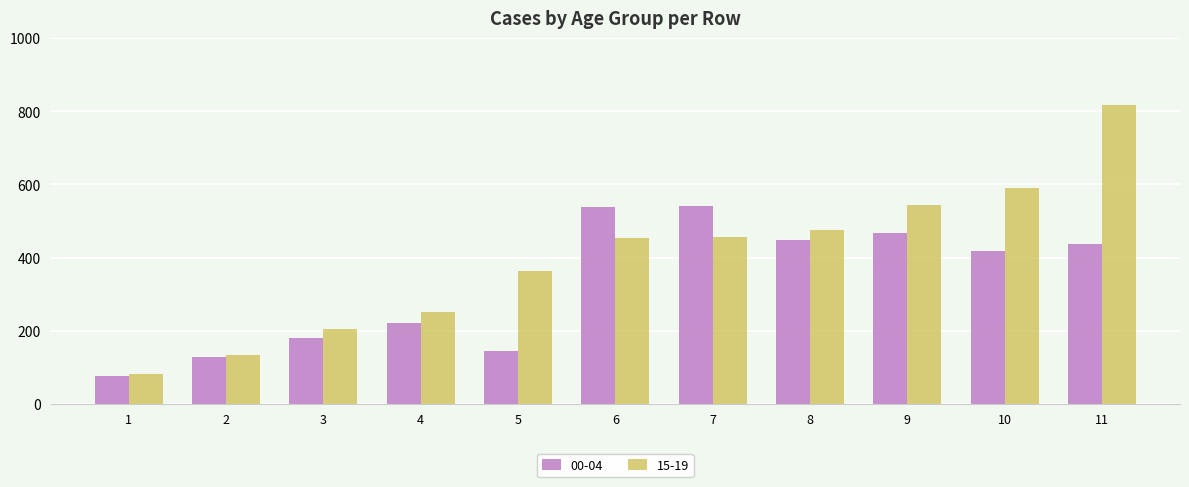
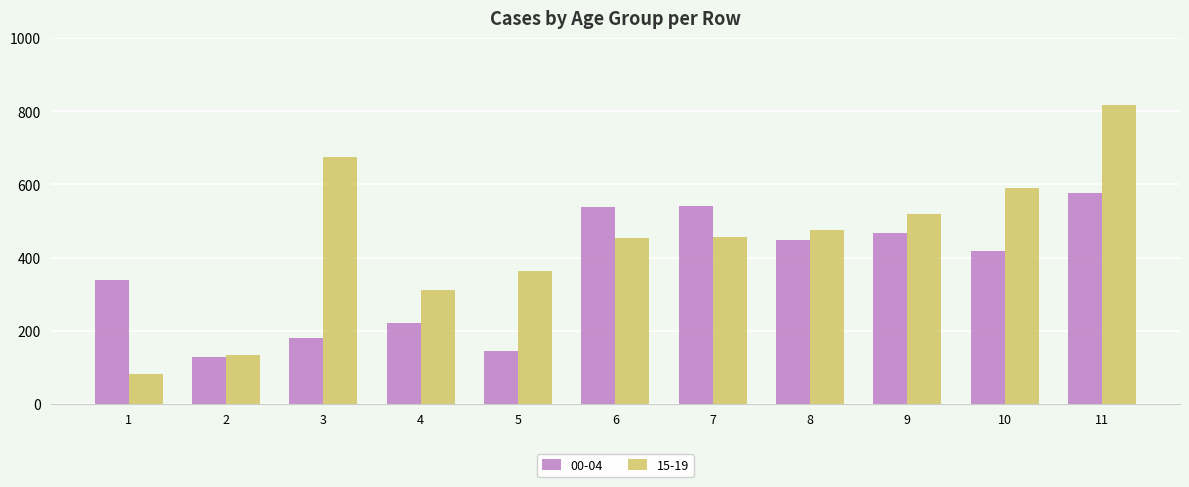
00-04, 1: 80 -> 340
15-19, 3: 210 -> 670
15-19, 4: 250 -> 310
15-19, 9: 540 -> 520
00-04, 11: 440 -> 580
